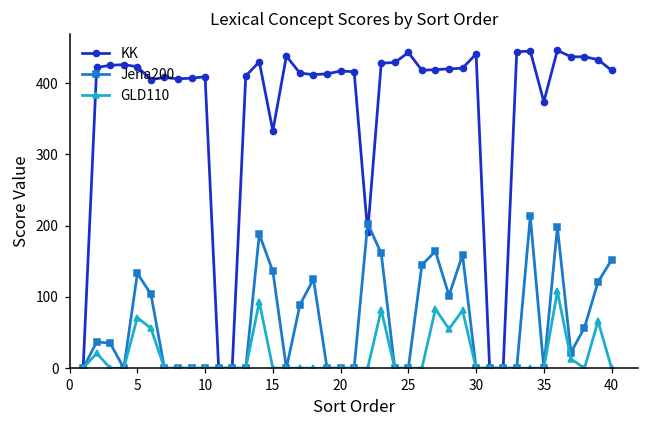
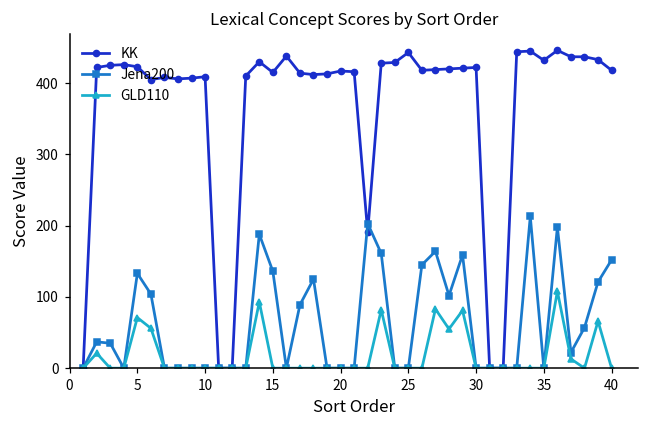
KK, 15: 330 -> 420
KK, 30: 440 -> 420
KK, 35: 370 -> 430
